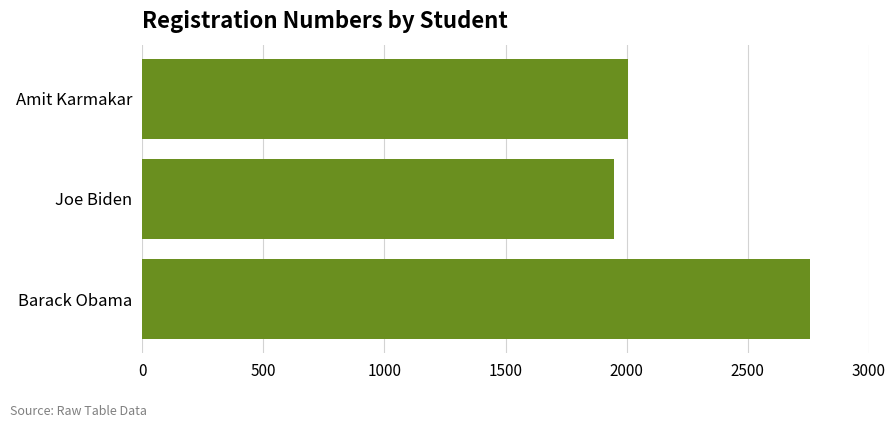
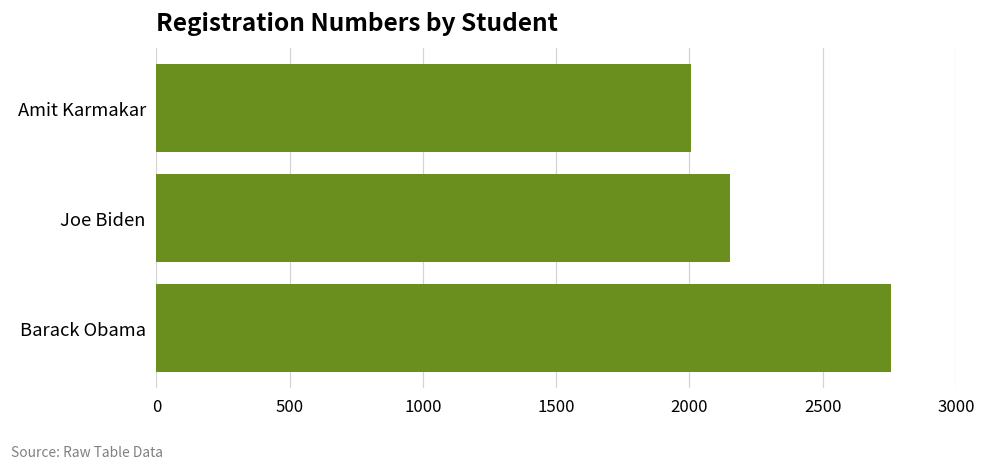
Joe Biden: 1950 -> 2150
